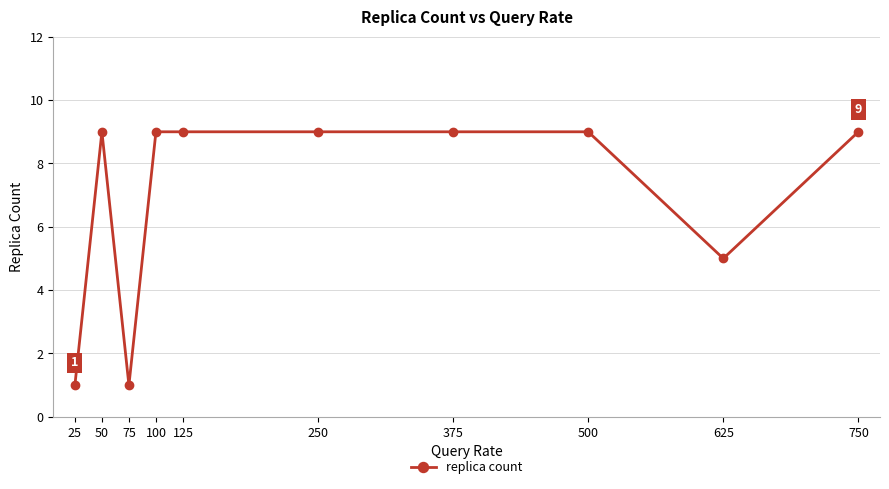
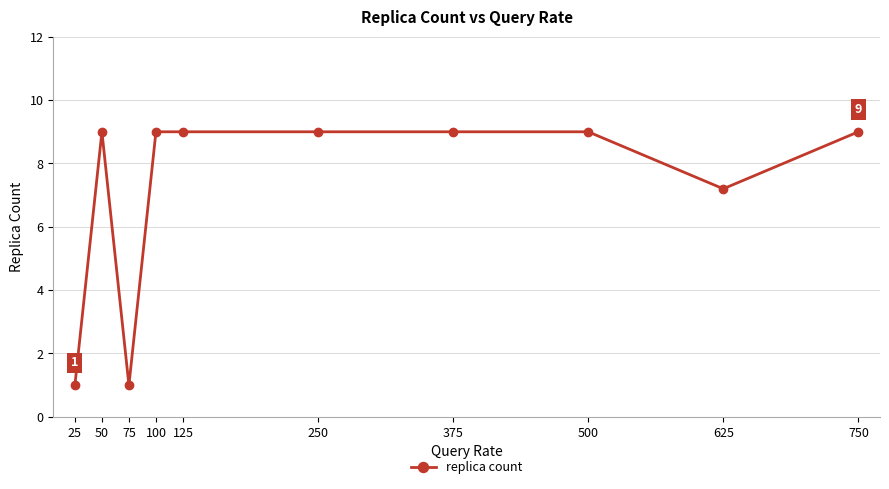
625: 5.0 -> 7.2
